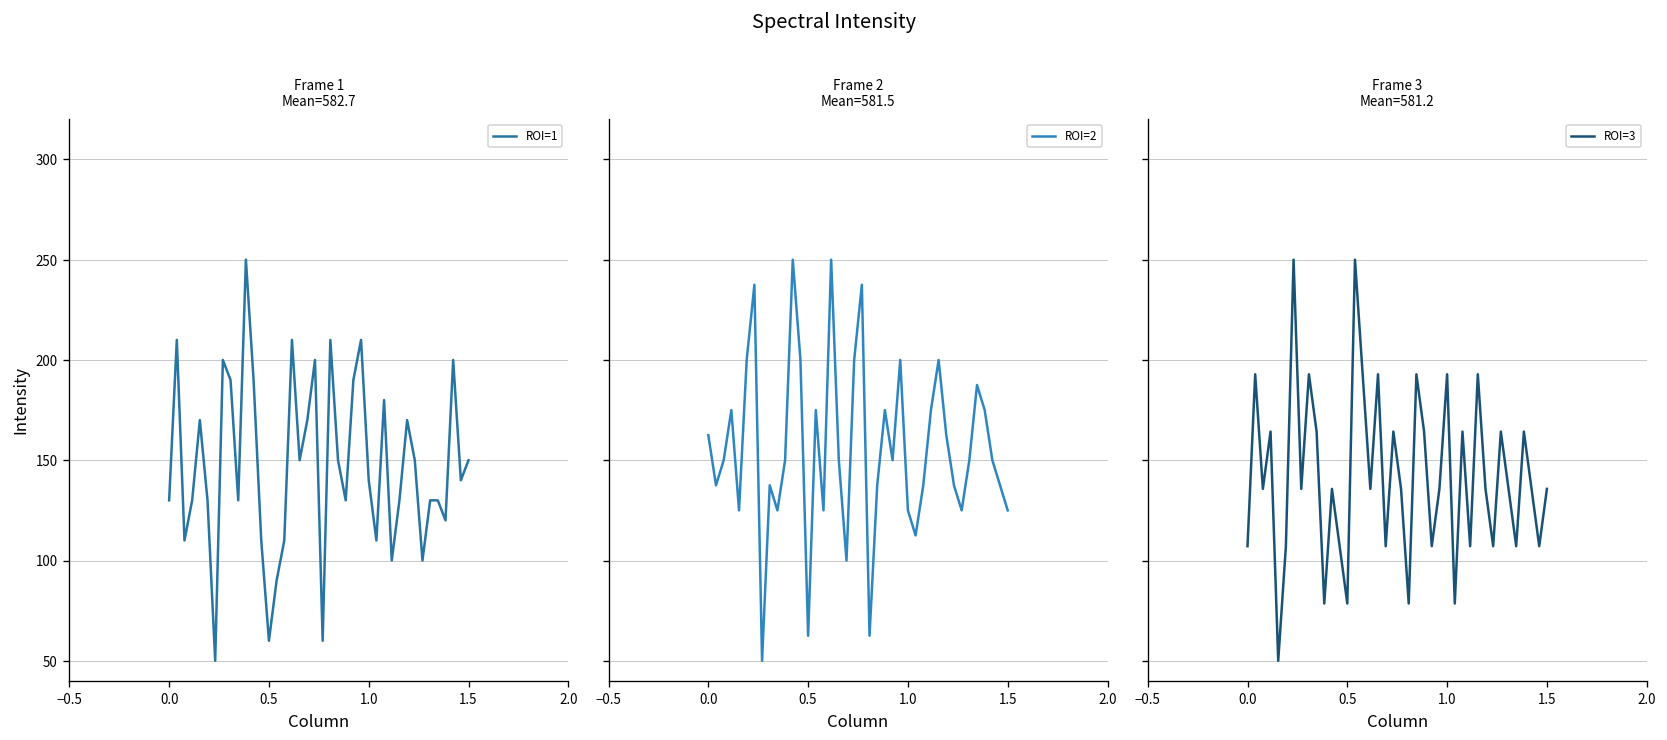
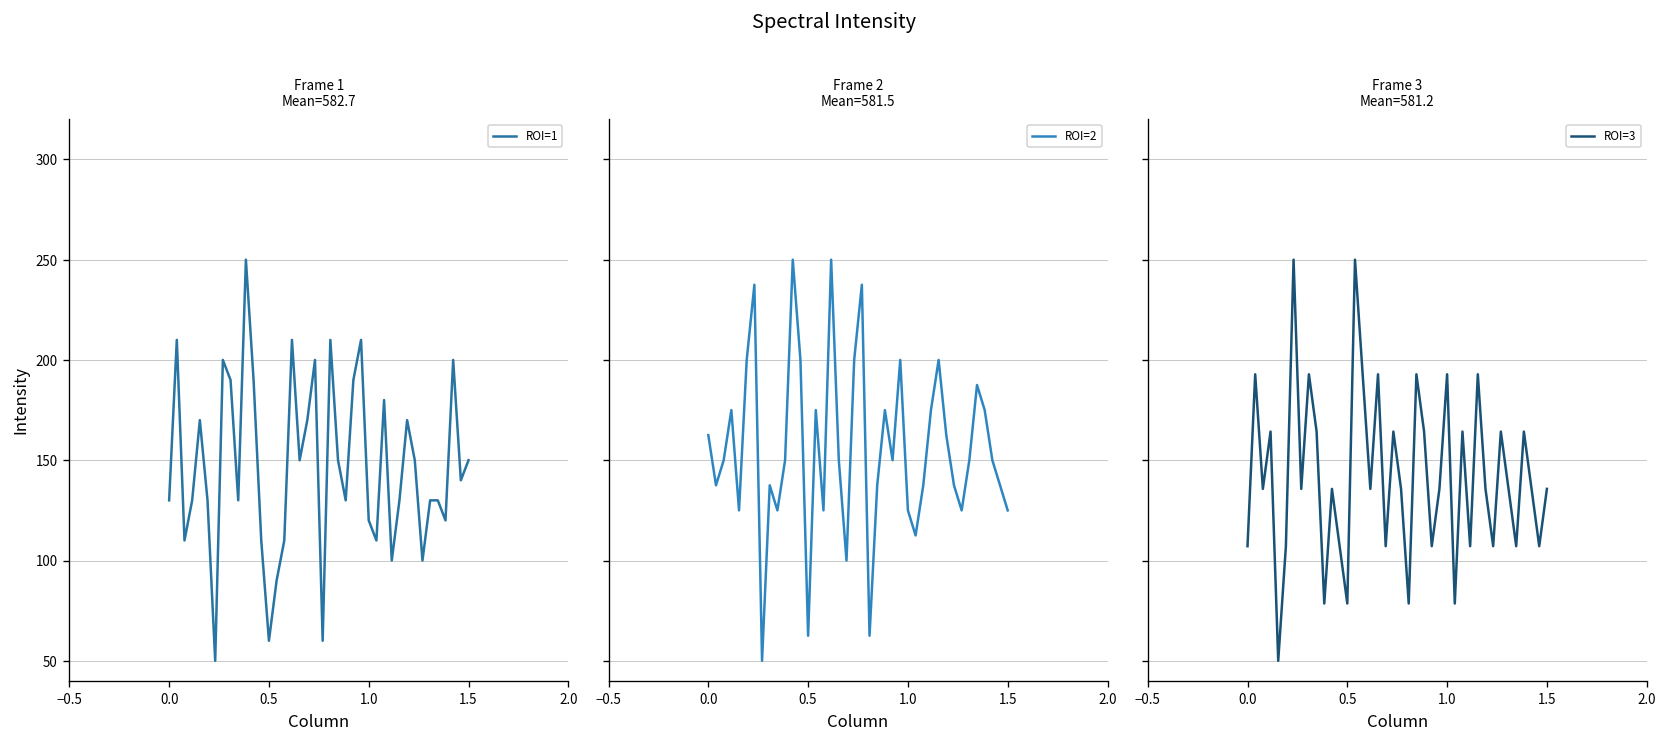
Frame 1 Mean=582.7, 1.0: 140 -> 120
